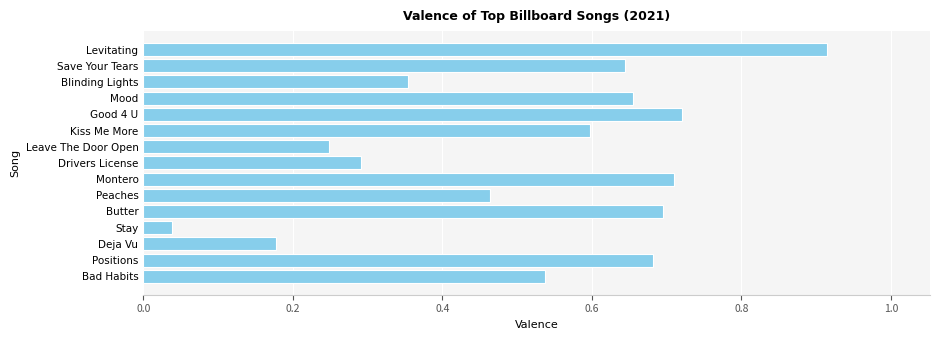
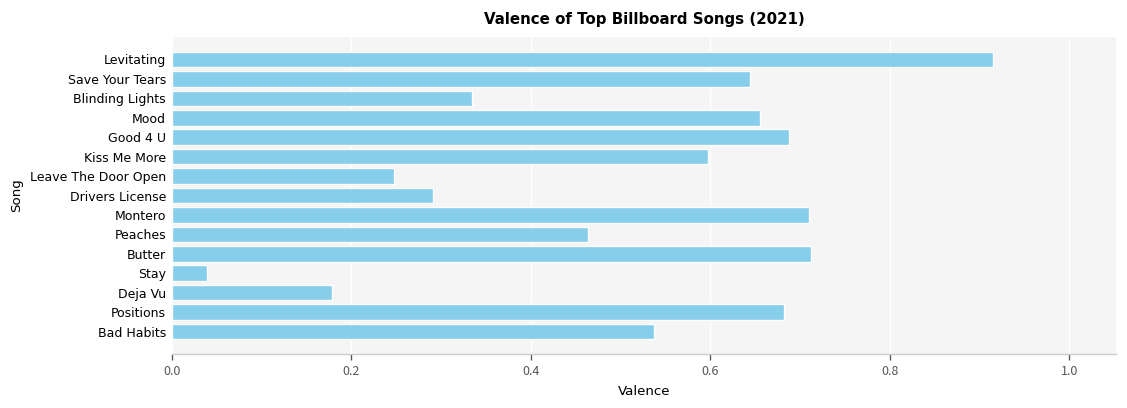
Blinding Lights: 0.35 -> 0.33
Good 4 U: 0.72 -> 0.69
Butter: 0.70 -> 0.71
